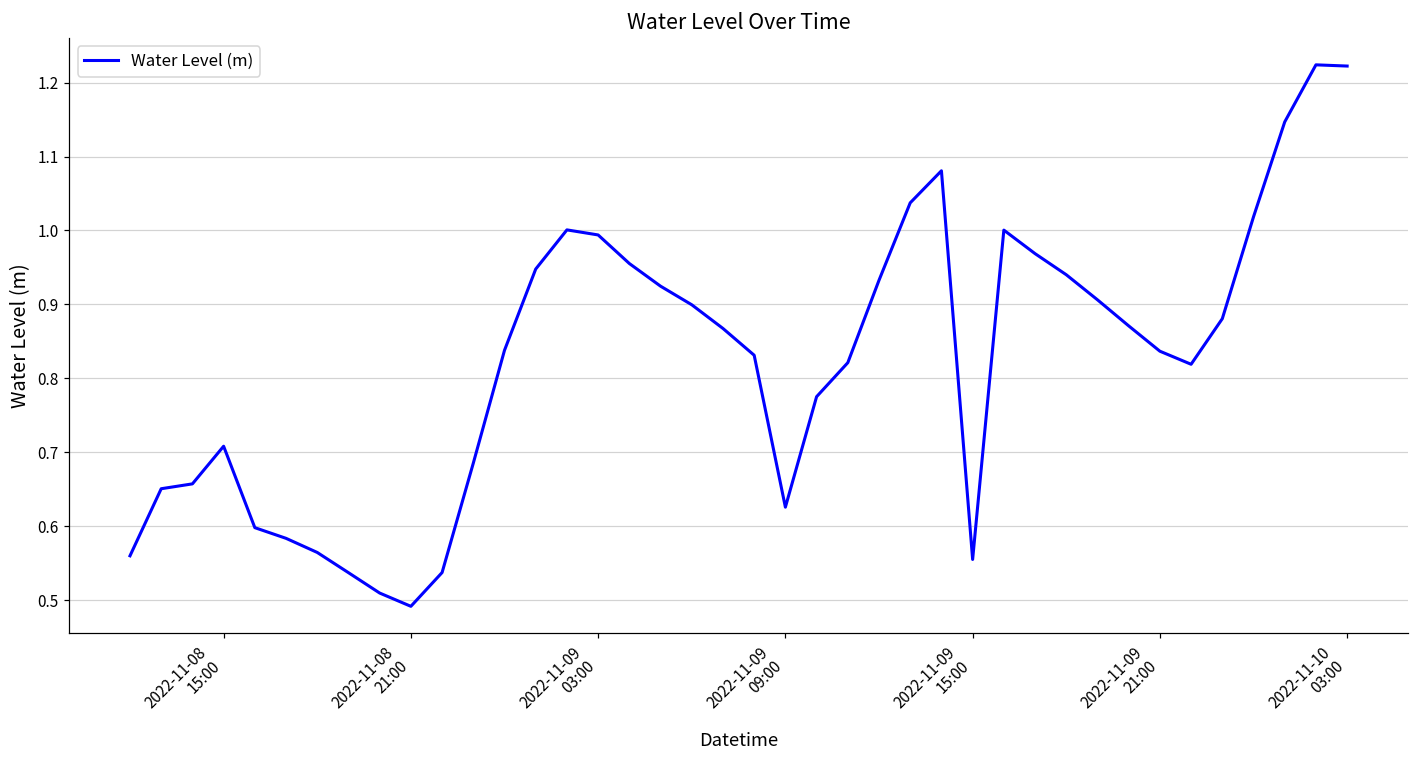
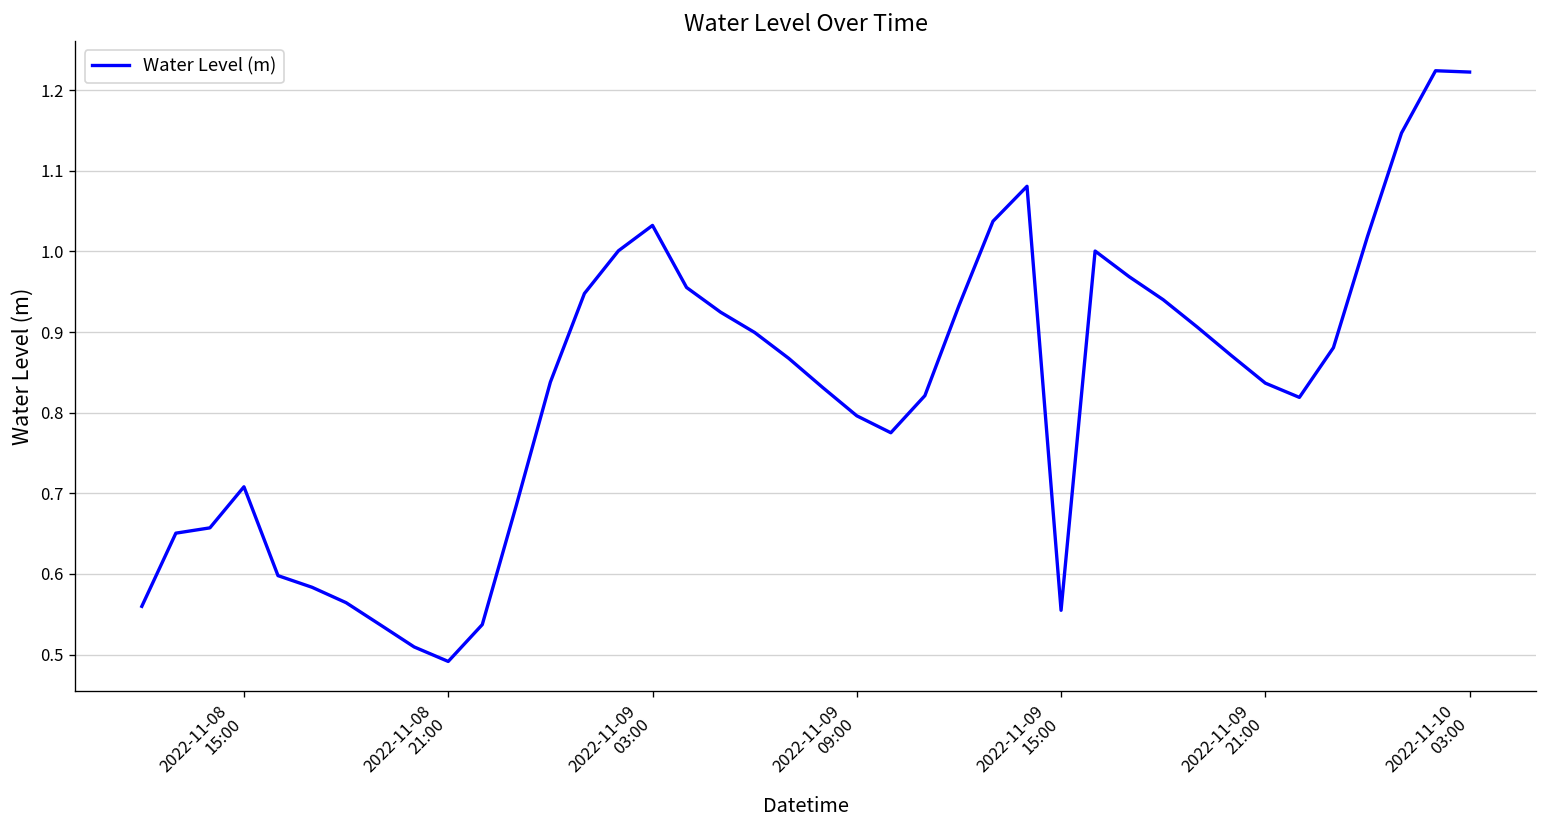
2022-11-09 03:00: 0.99 -> 1.03
2022-11-09 09:00: 0.63 -> 0.80
